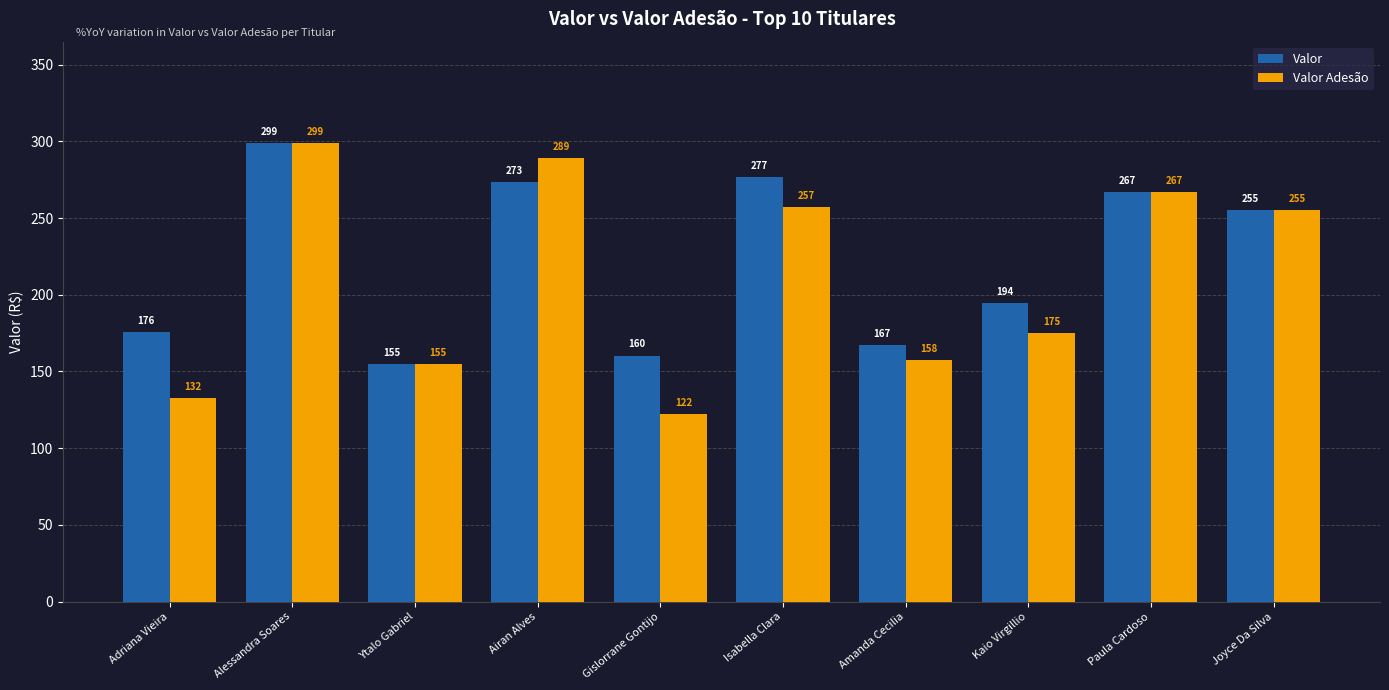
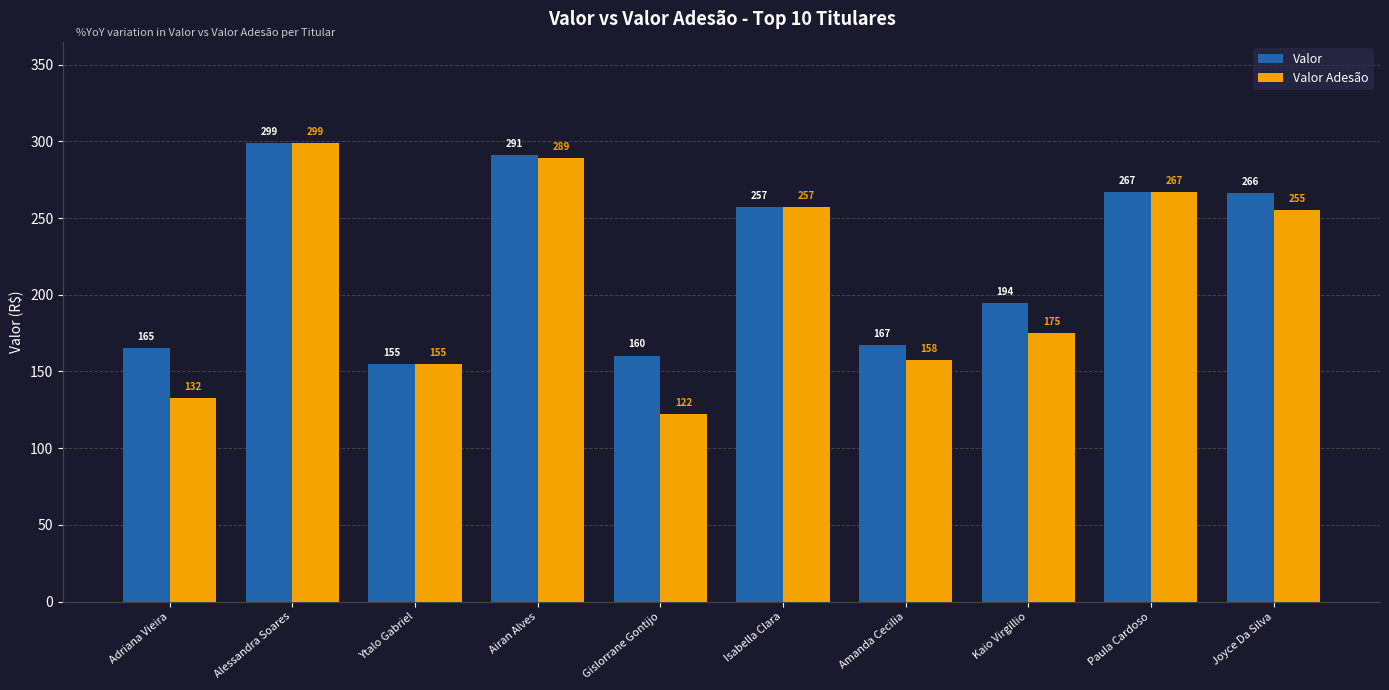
Valor, Adriana Vieira: 176 -> 165
Valor, Airan Alves: 273 -> 291
Valor, Isabella Clara: 277 -> 257
Valor, Joyce Da Silva: 255 -> 266
